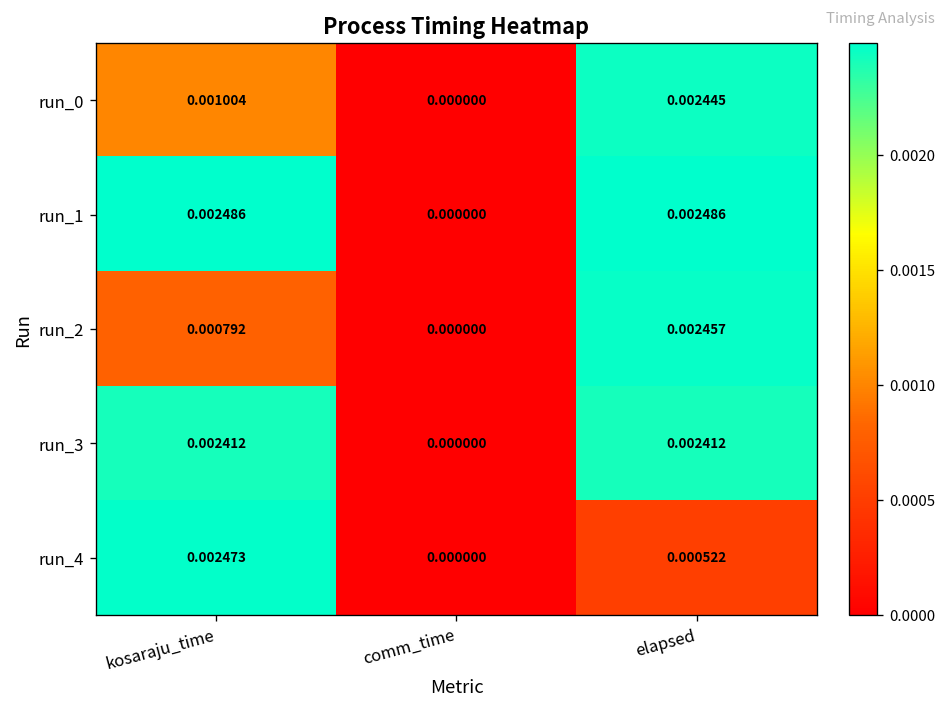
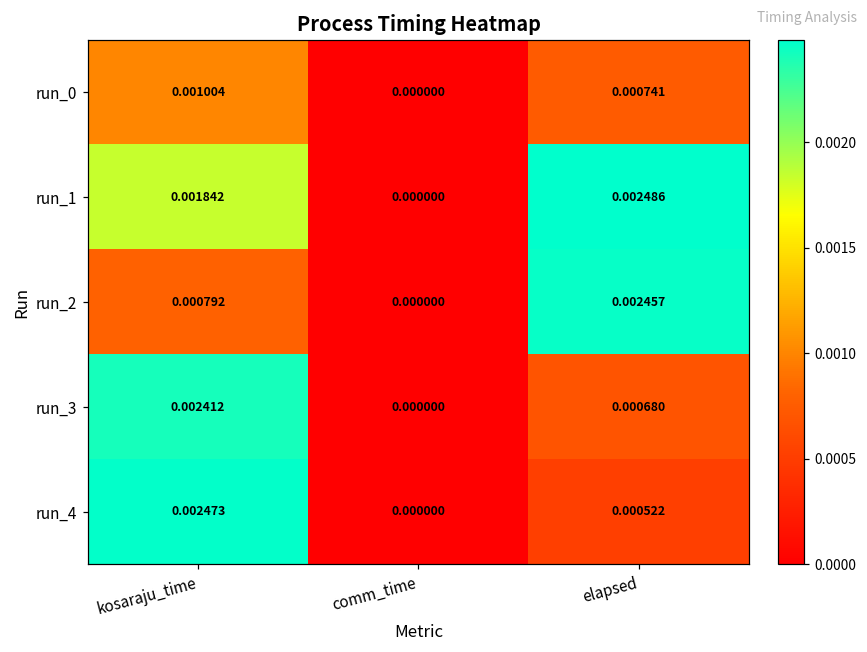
run_0, elapsed: 0.002445 -> 0.000741
run_1, kosaraju_time: 0.002486 -> 0.001842
run_3, elapsed: 0.002412 -> 0.000680
